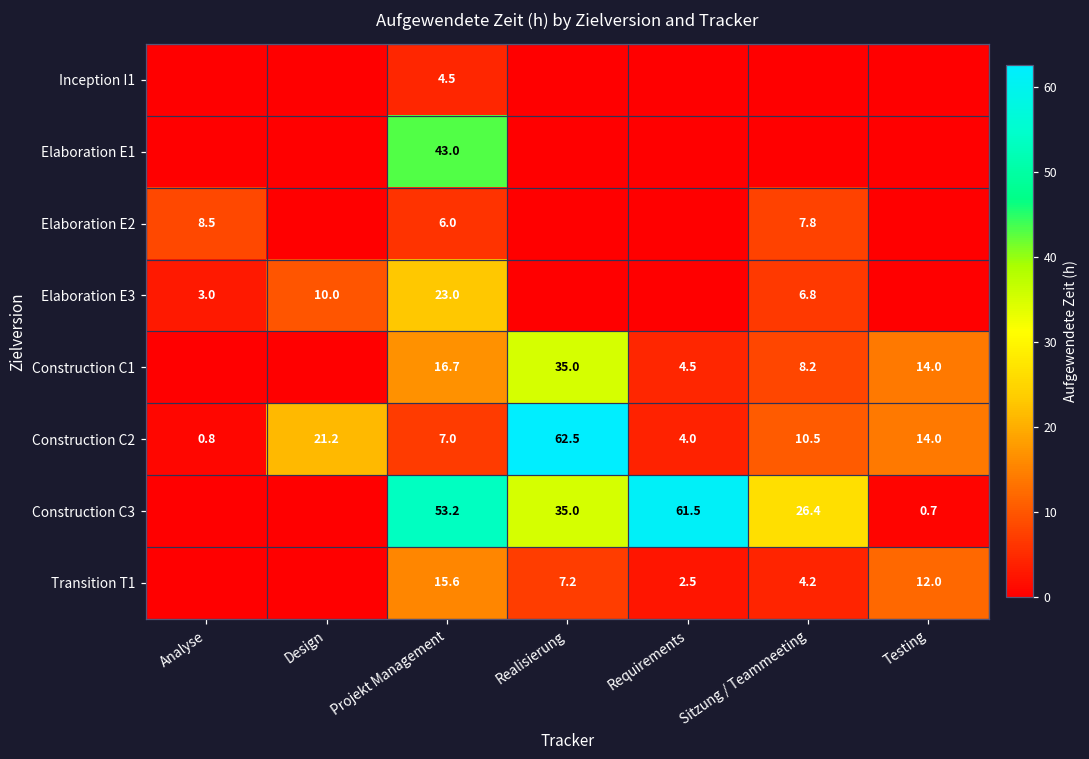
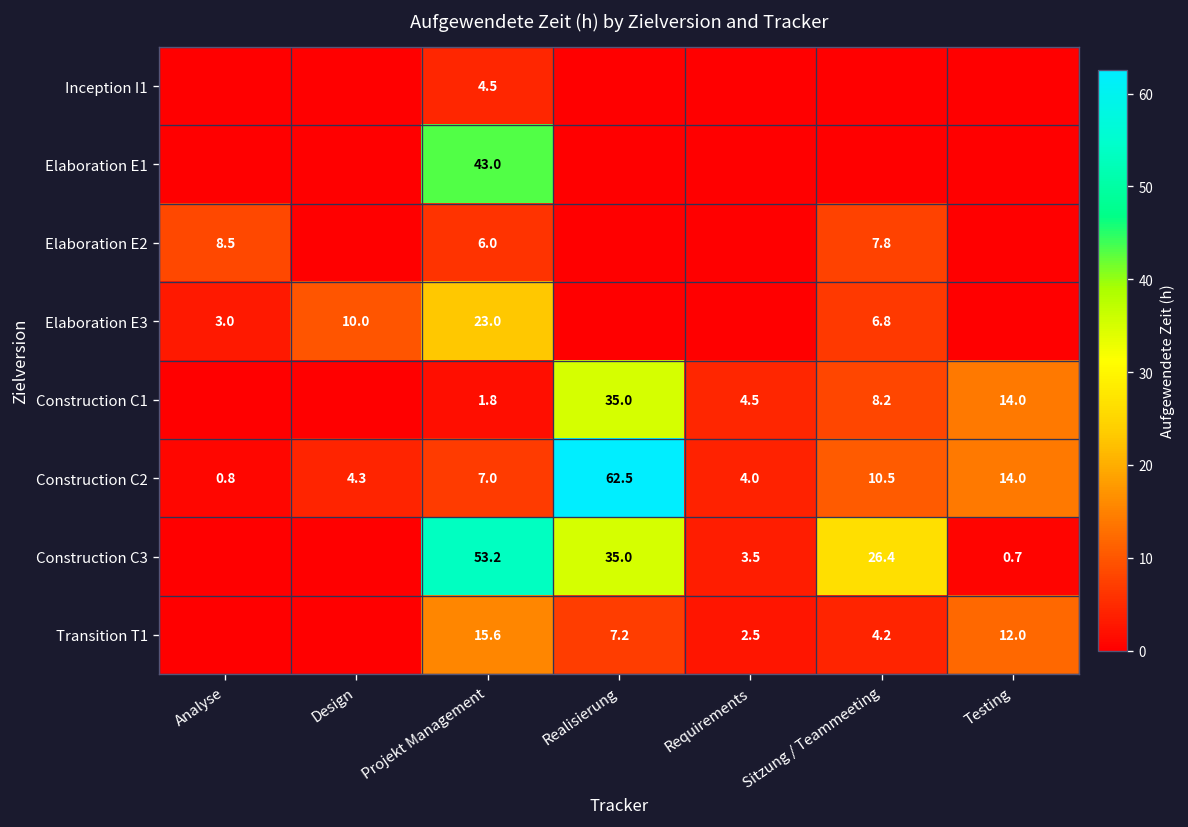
Construction C1, Projekt Management: 16.7 -> 1.8
Construction C2, Design: 21.2 -> 4.3
Construction C3, Requirements: 61.5 -> 3.5
